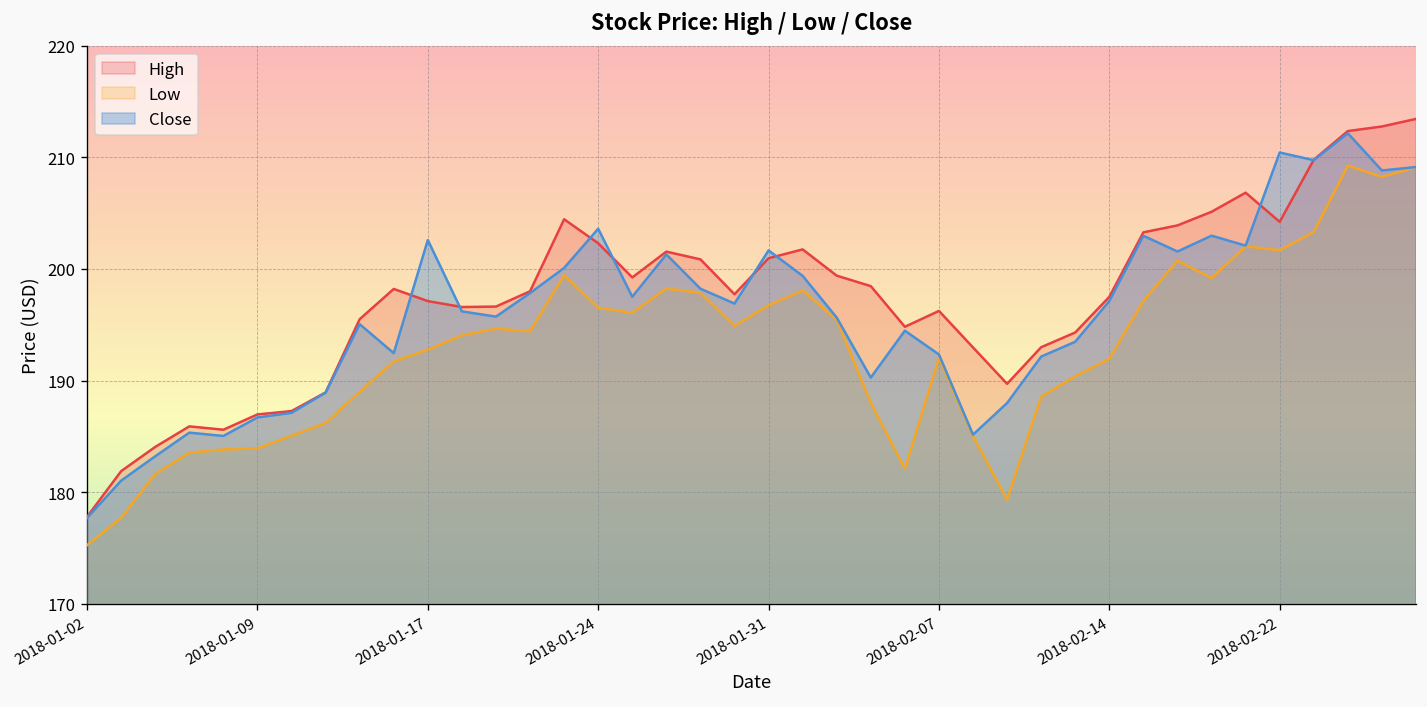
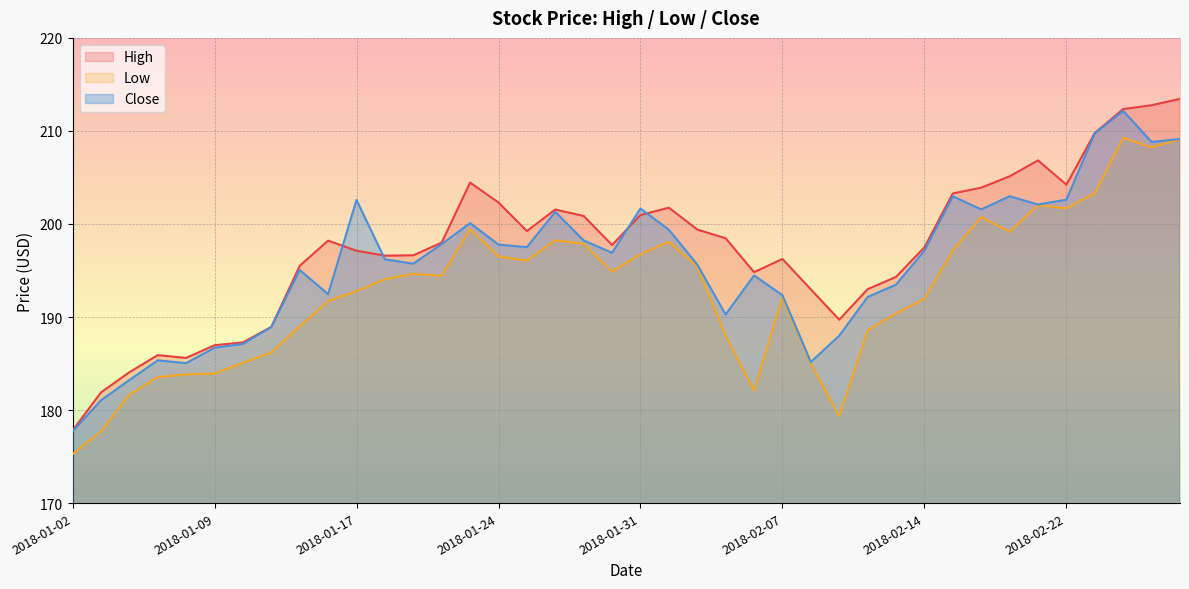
Close, 2018-01-24: 204 -> 198
Close, 2018-02-22: 210 -> 203
